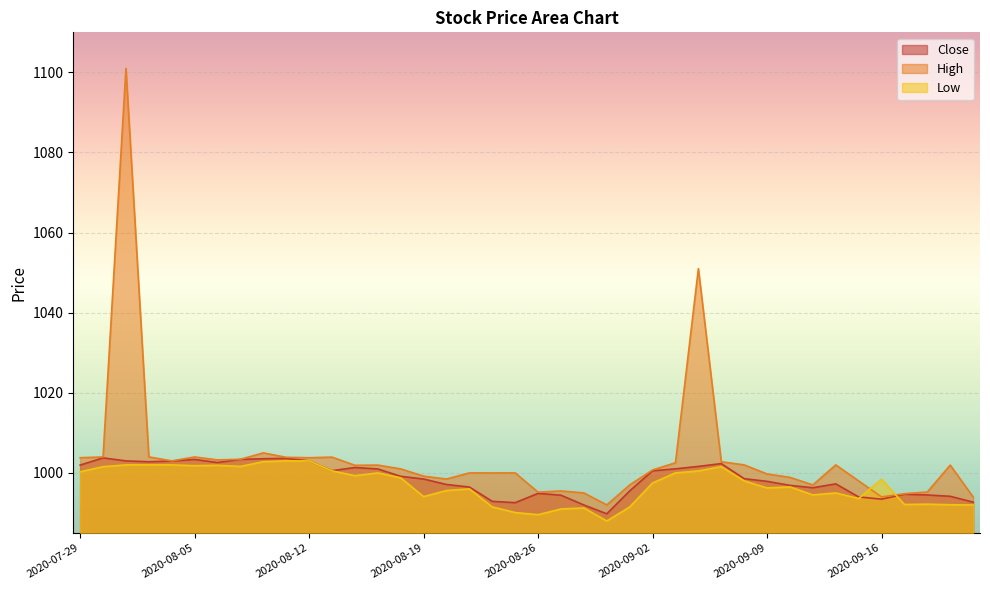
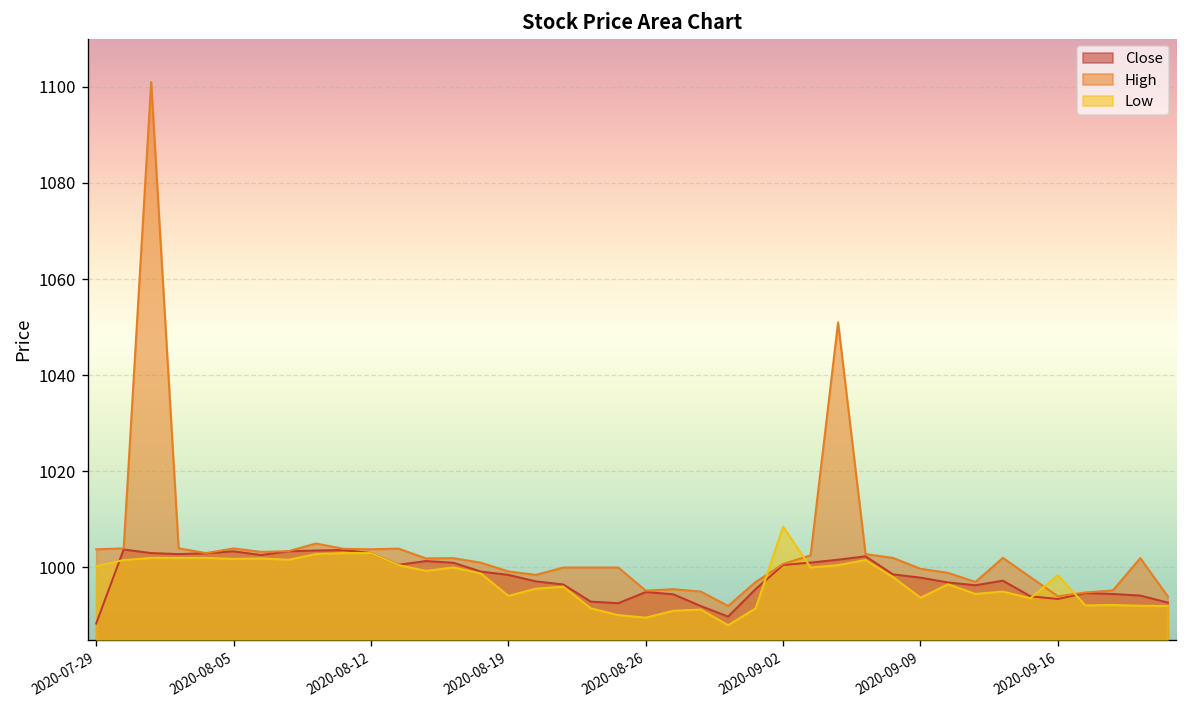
Close, 2020-07-29: 1002 -> 988
Low, 2020-09-02: 998 -> 1009
Low, 2020-09-09: 996 -> 994
